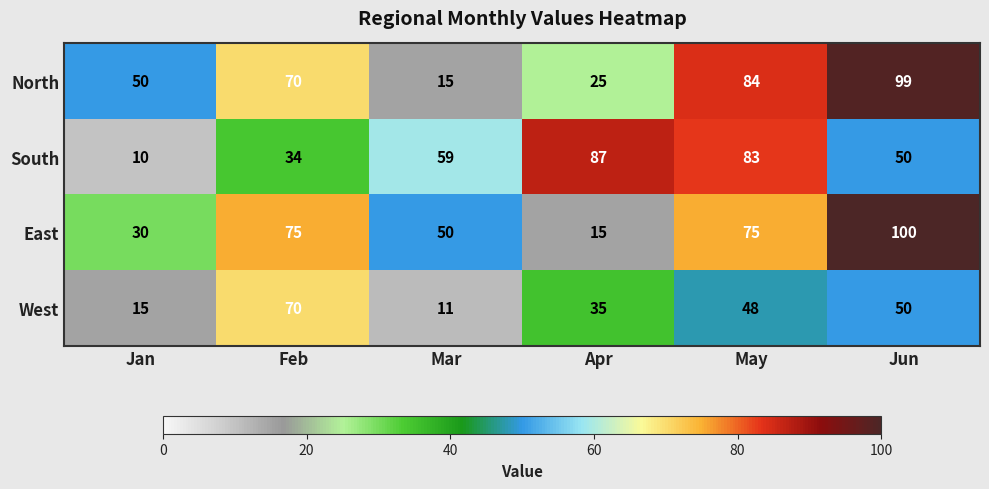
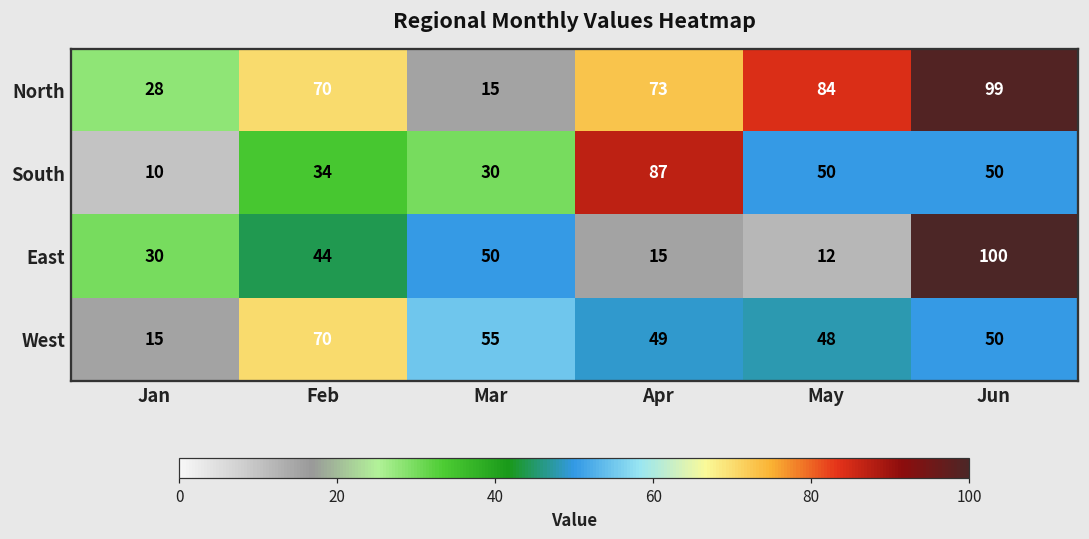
North, Jan: 50 -> 28
North, Apr: 25 -> 73
South, Mar: 59 -> 30
South, May: 83 -> 50
East, Feb: 75 -> 44
East, May: 75 -> 12
West, Mar: 11 -> 55
West, Apr: 35 -> 49
